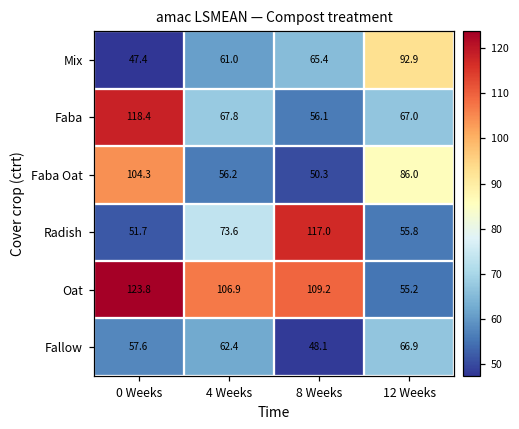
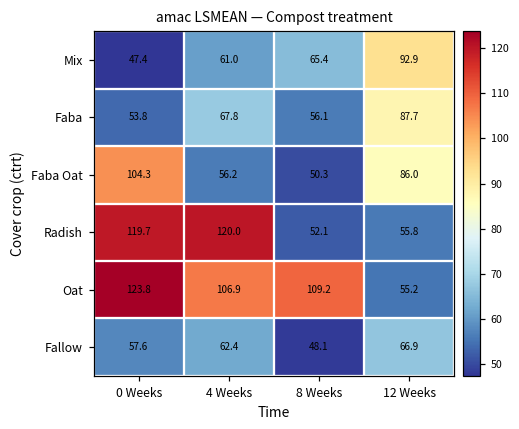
Faba, 0 Weeks: 118.4 -> 53.8
Faba, 12 Weeks: 67.0 -> 87.7
Radish, 0 Weeks: 51.7 -> 119.7
Radish, 4 Weeks: 73.6 -> 120.0
Radish, 8 Weeks: 117.0 -> 52.1
